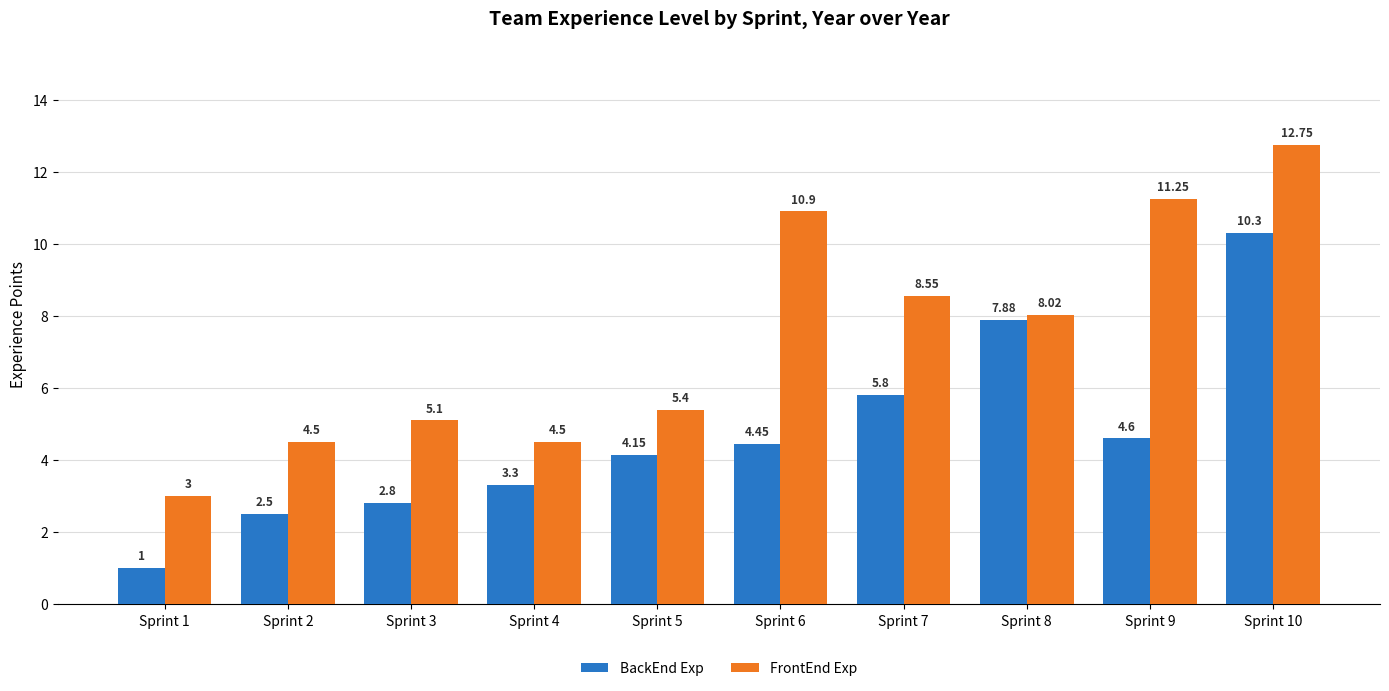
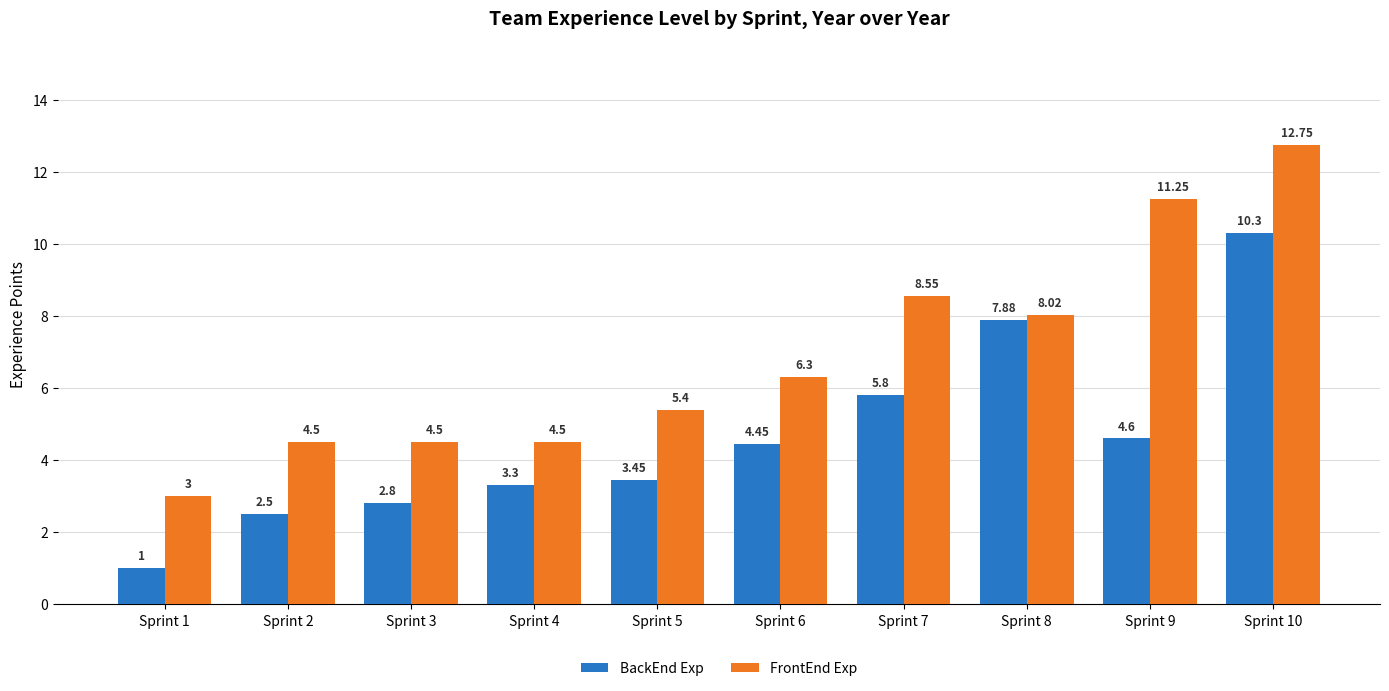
FrontEnd Exp, Sprint 3: 5.1 -> 4.5
BackEnd Exp, Sprint 5: 4.15 -> 3.45
FrontEnd Exp, Sprint 6: 10.9 -> 6.3
